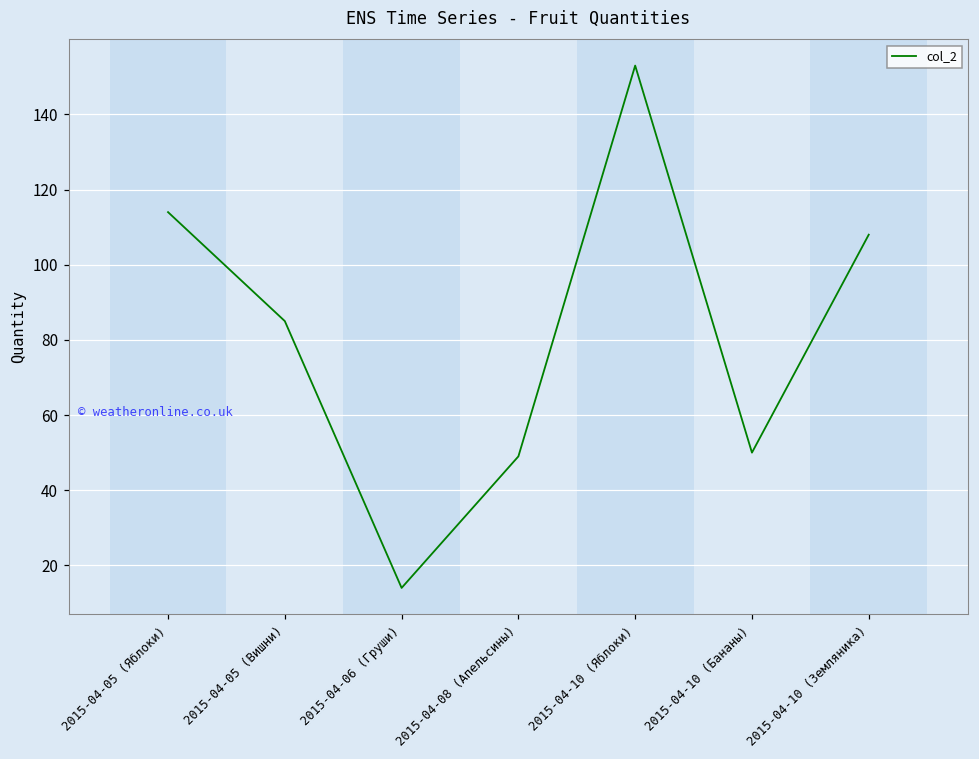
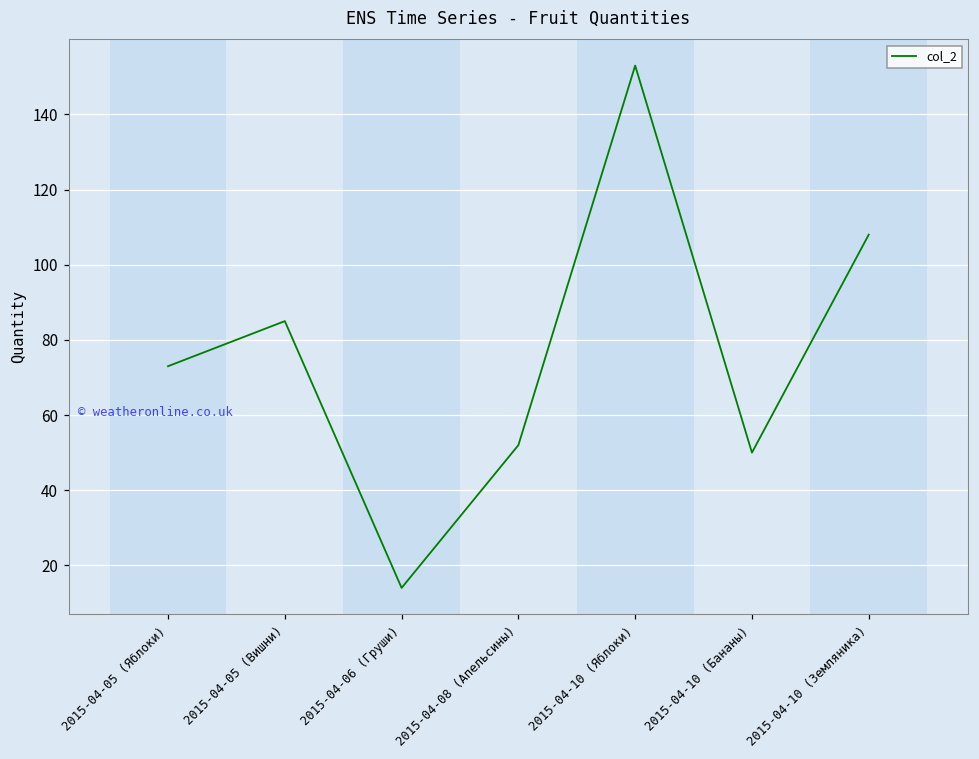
2015-04-05 (Яблоки): 114 -> 73
2015-04-08 (Апельсины): 49 -> 52
